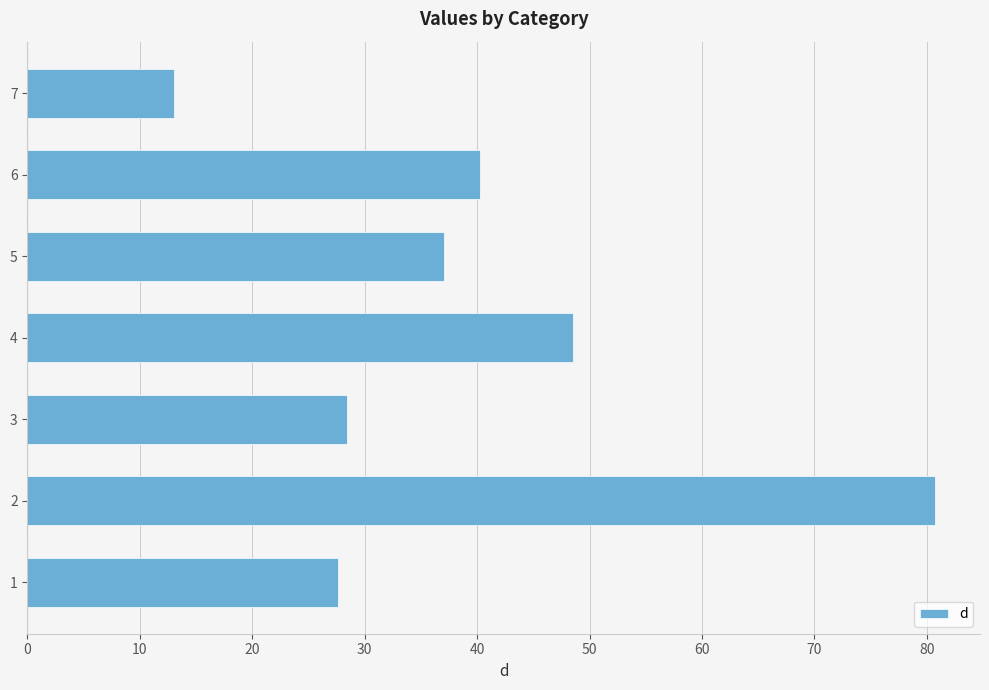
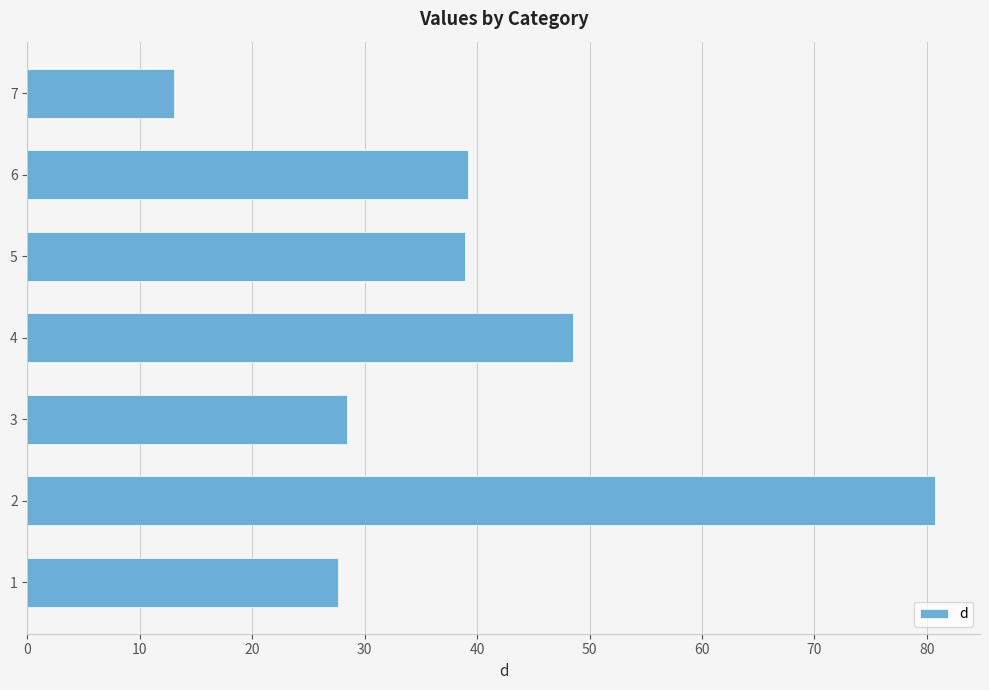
6: 40.2 -> 39.2
5: 37.0 -> 39.0
